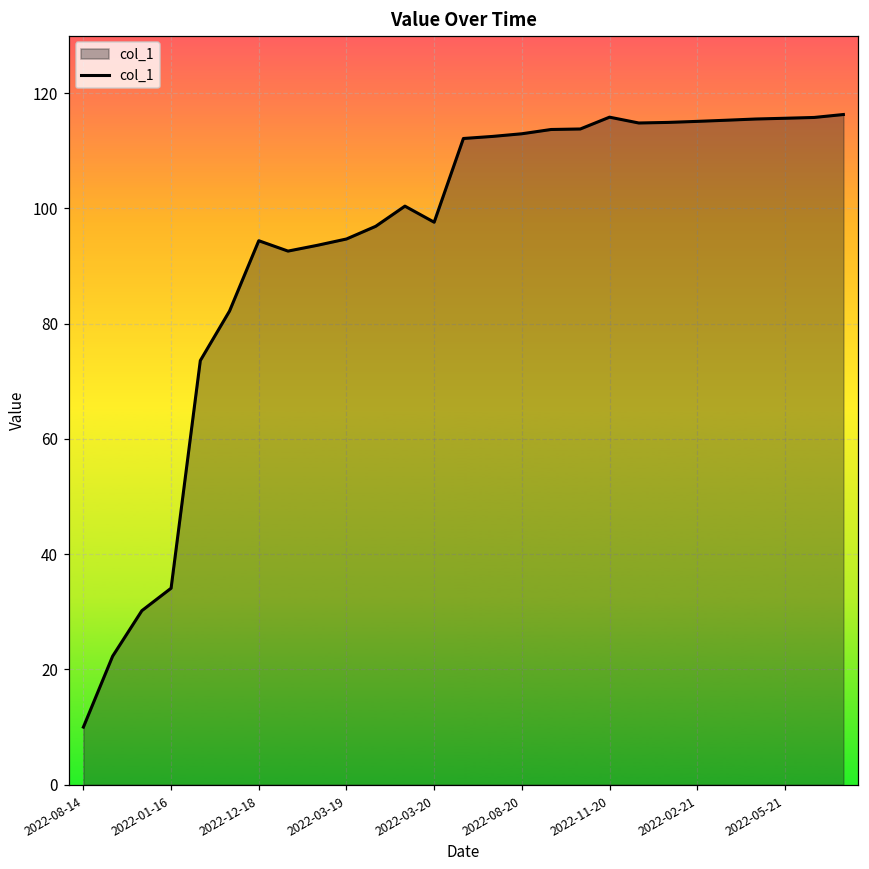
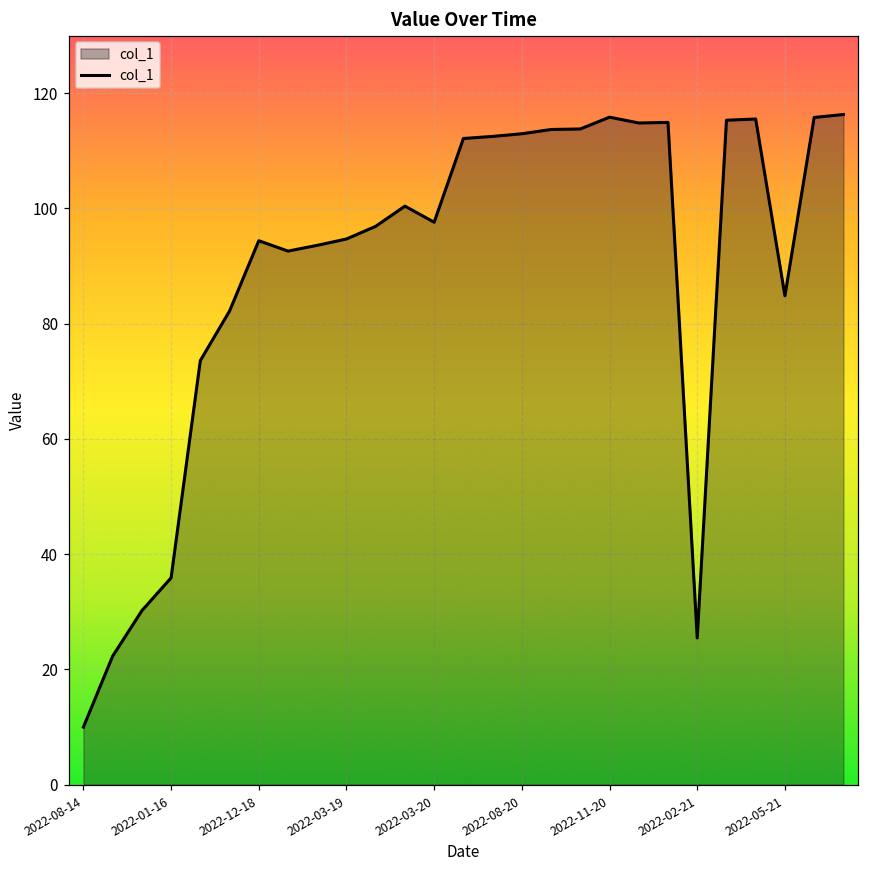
2022-01-16: 34 -> 36
2022-02-21: 115 -> 25
2022-05-21: 116 -> 85
